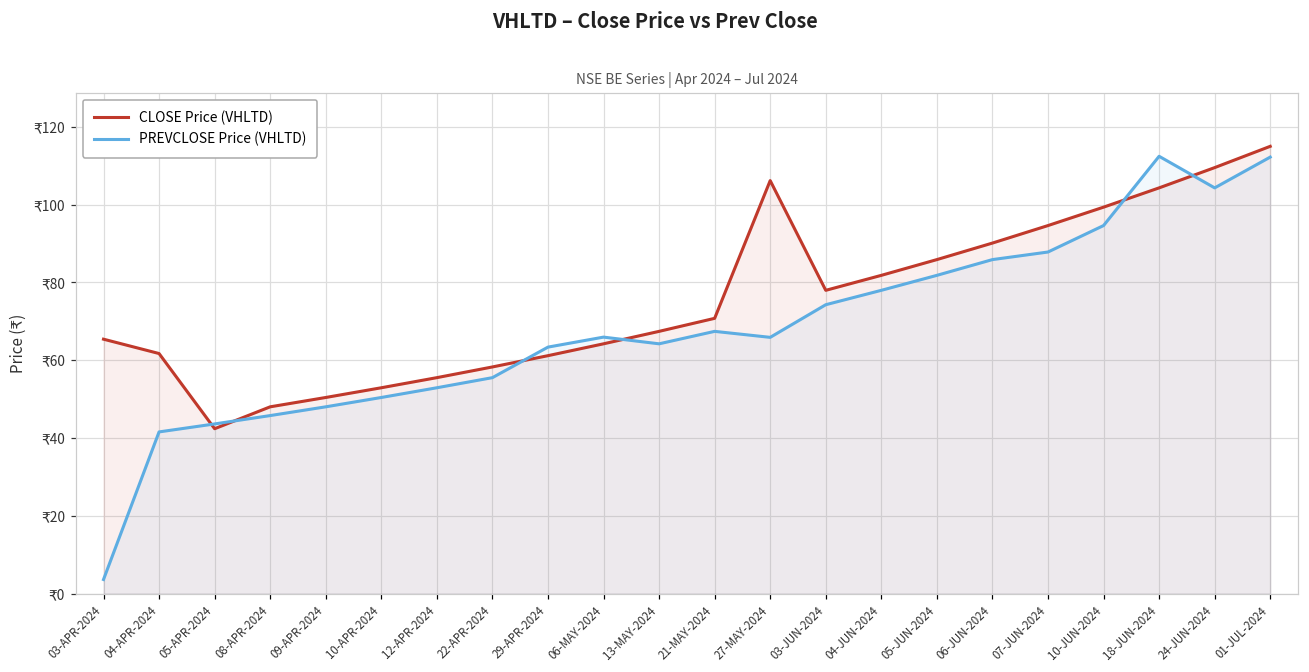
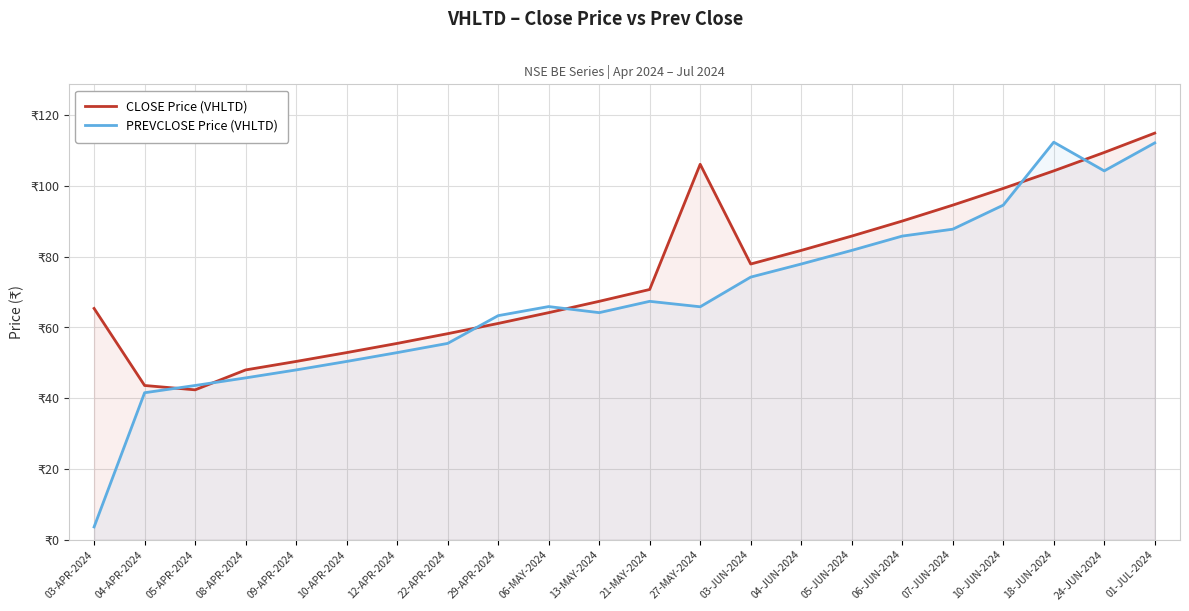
CLOSE Price (VHLTD), 04-APR-2024: ₹62 -> ₹44
